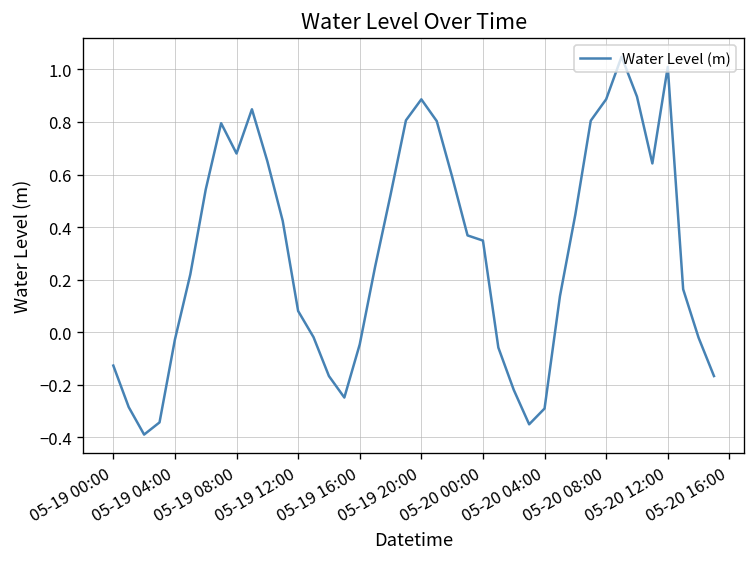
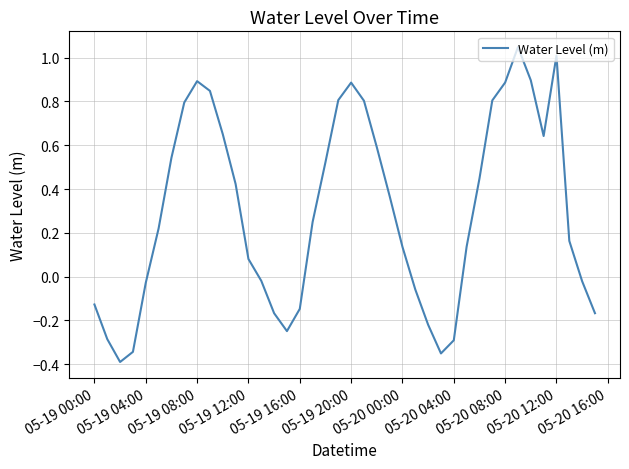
05-19 08:00: 0.68 -> 0.89
05-19 16:00: -0.05 -> -0.15
05-20 00:00: 0.35 -> 0.14
